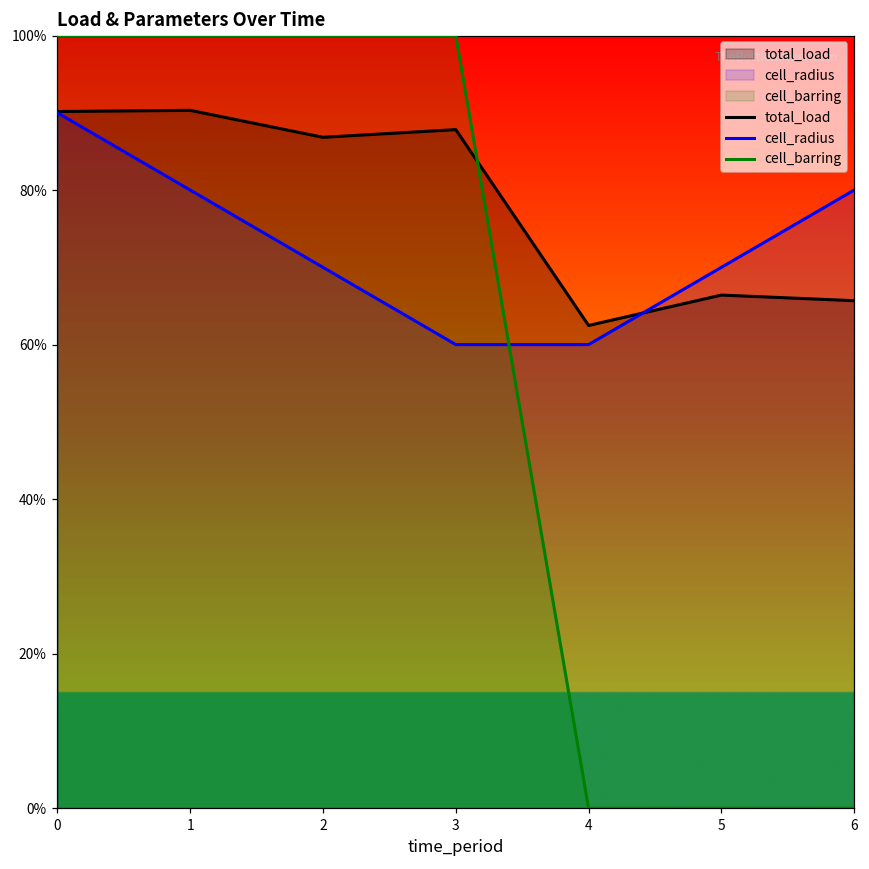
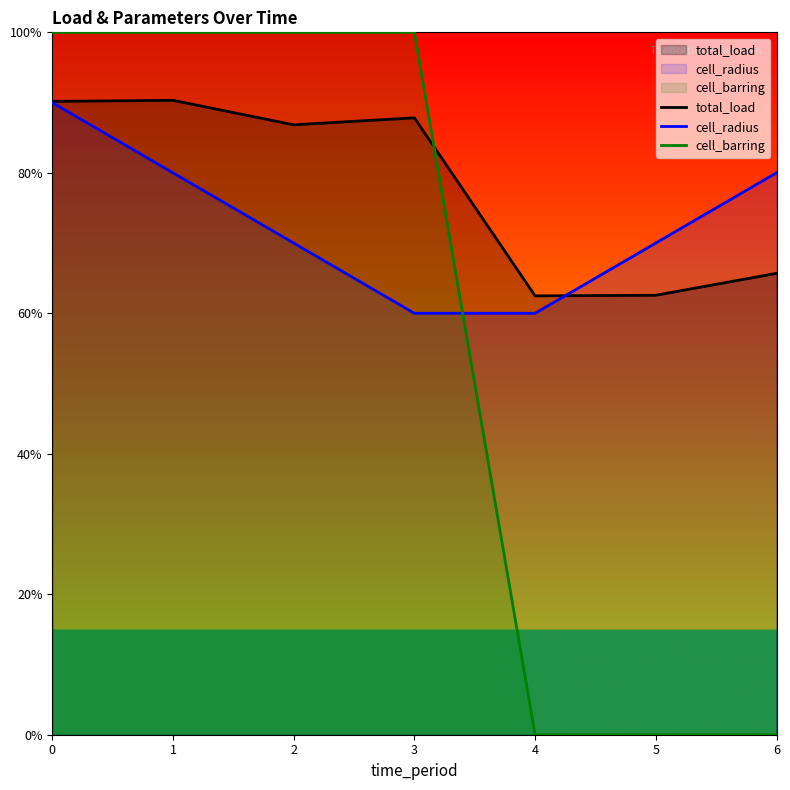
total_load, 5: 66% -> 63%
